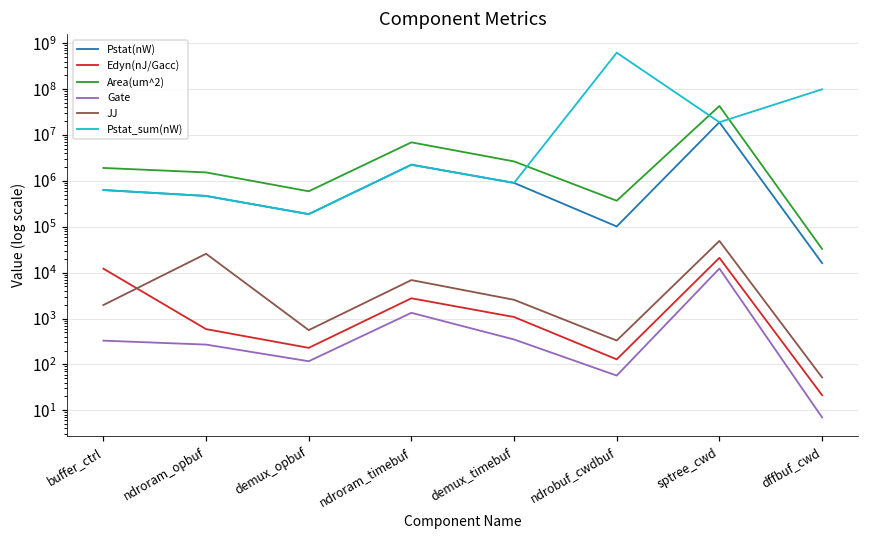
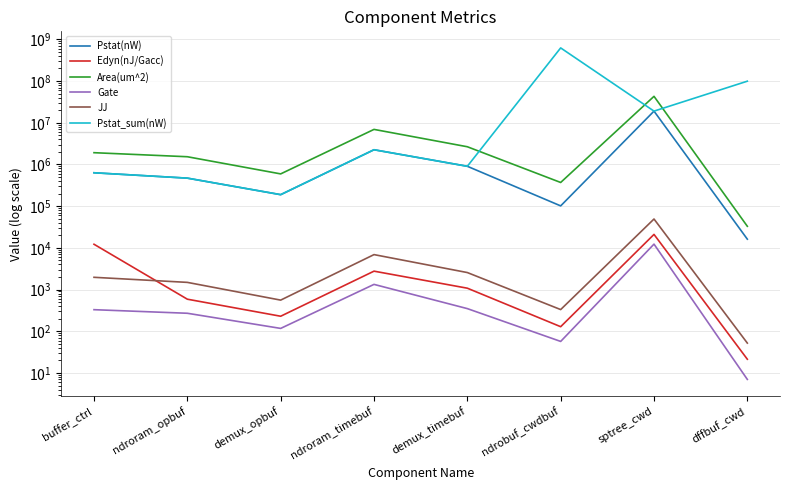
JJ, ndroram_opbuf: 30000 -> 1500
